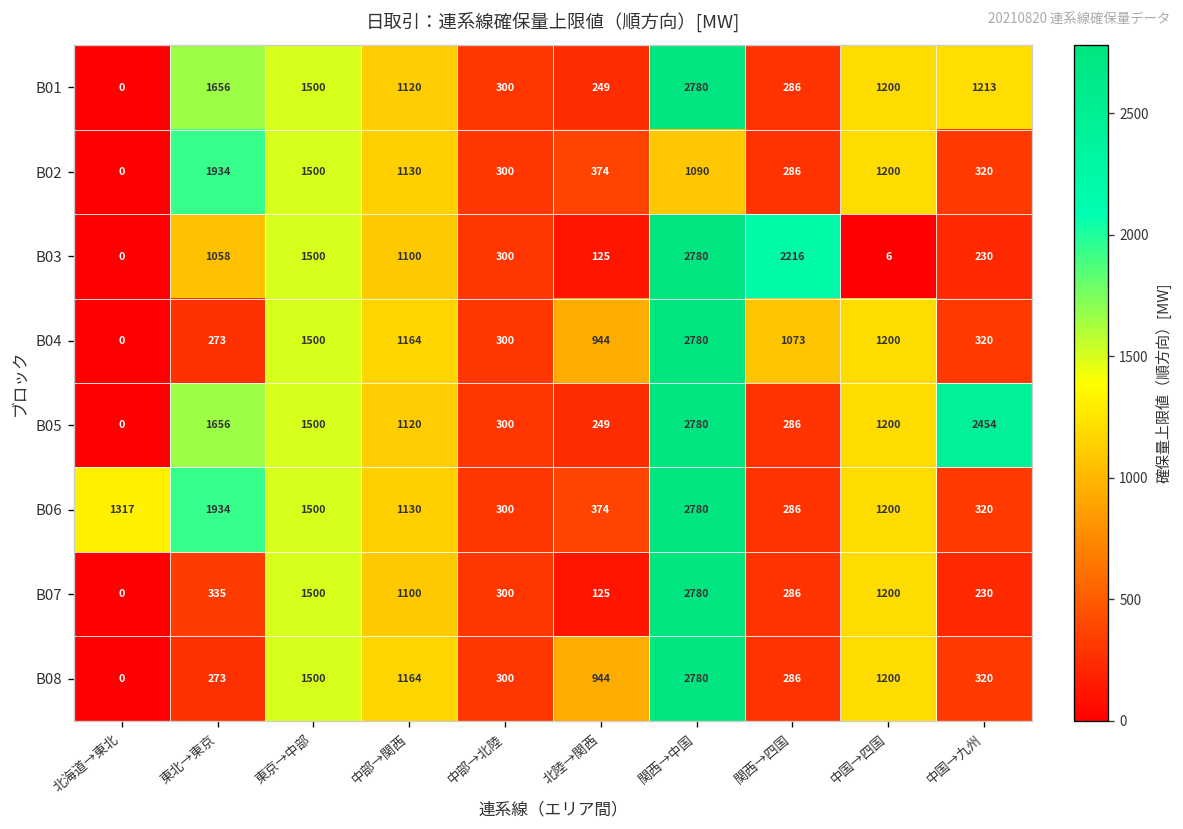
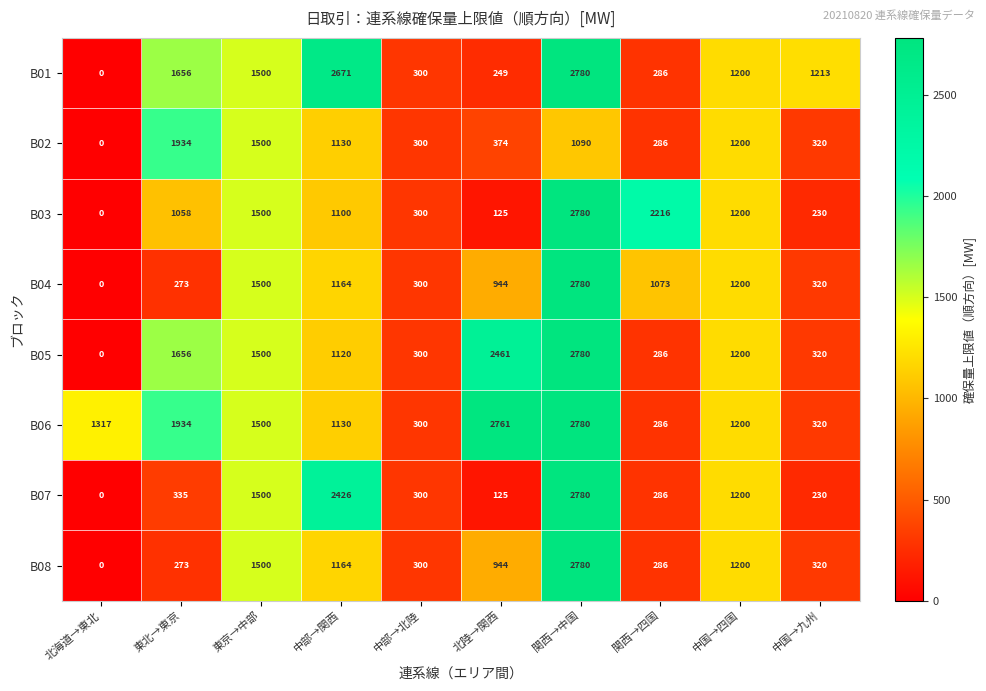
B01, 中部→関西: 1120 -> 2671
B03, 中国→四国: 6 -> 1200
B05, 北陸→関西: 249 -> 2461
B05, 中国→九州: 2454 -> 320
B06, 北陸→関西: 374 -> 2761
B07, 中部→関西: 1100 -> 2426
